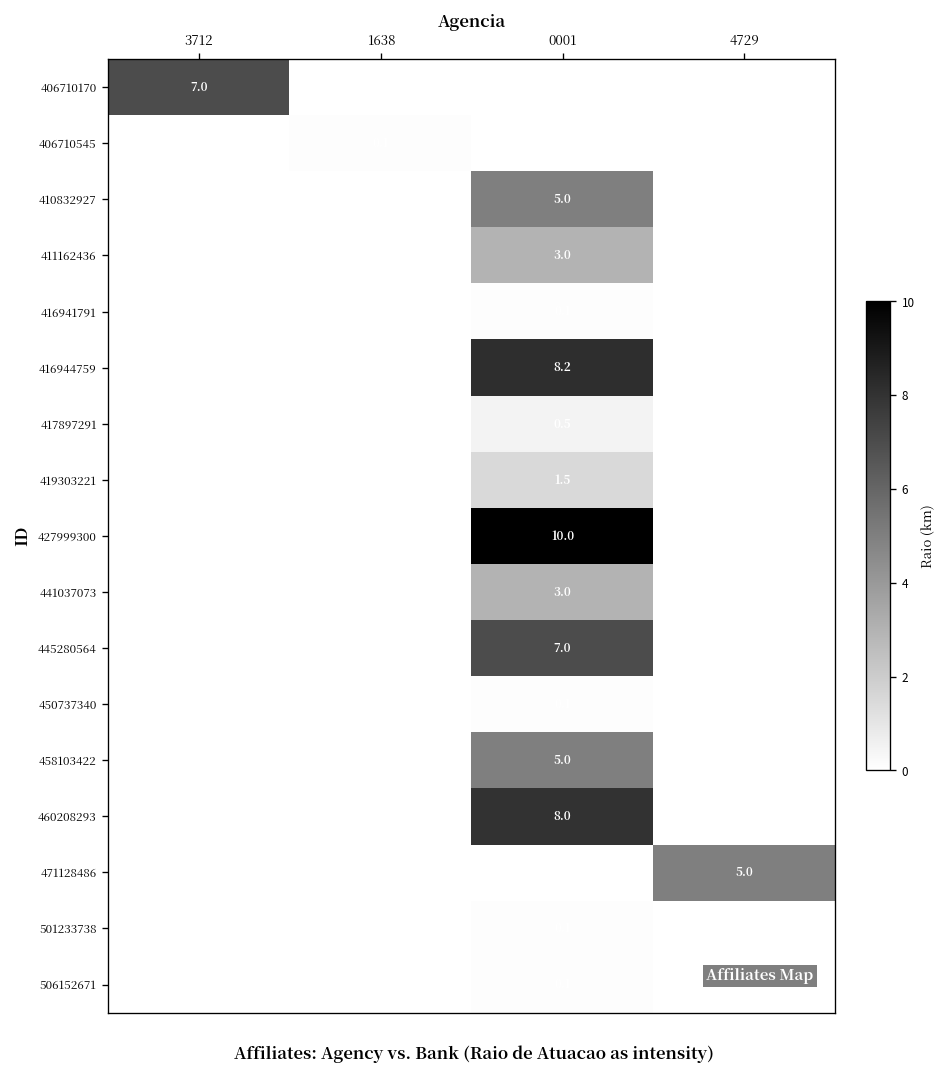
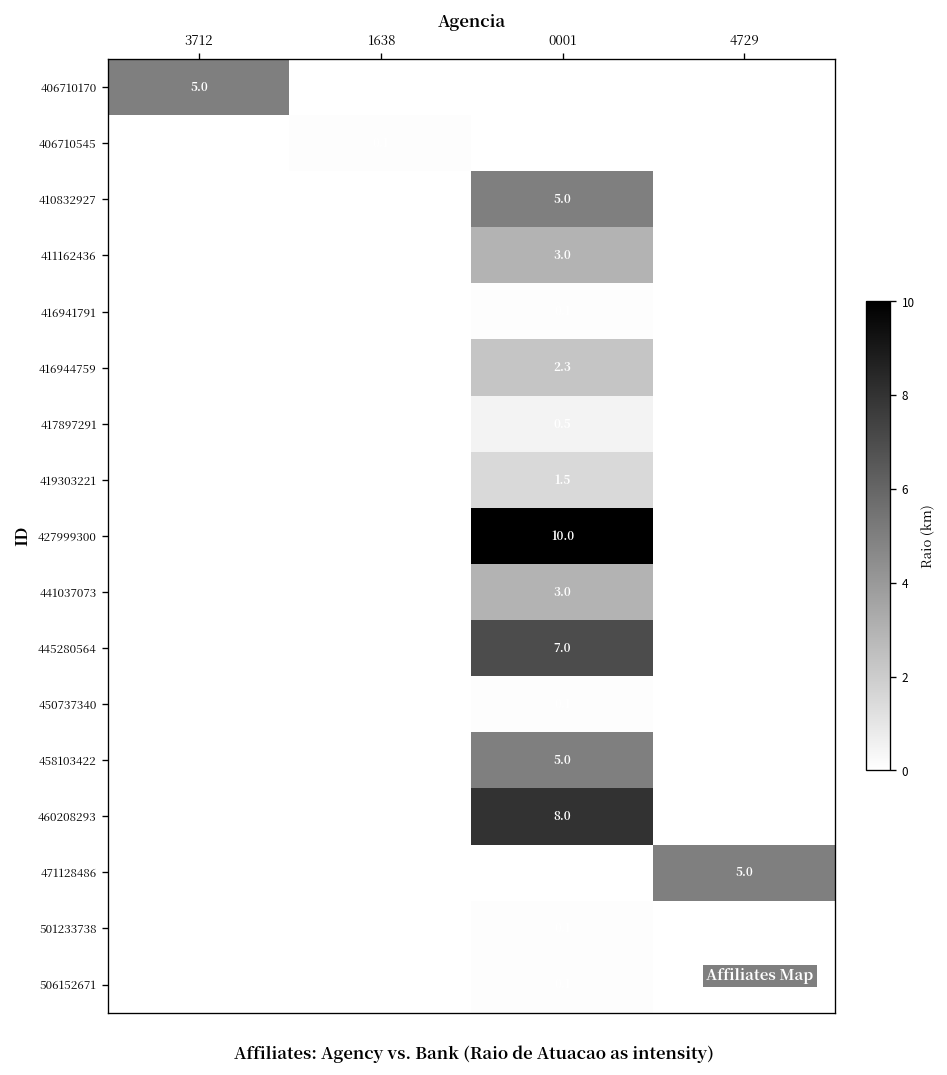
406710170, 3712: 7.0 -> 5.0
416944759, 0001: 8.2 -> 2.3
